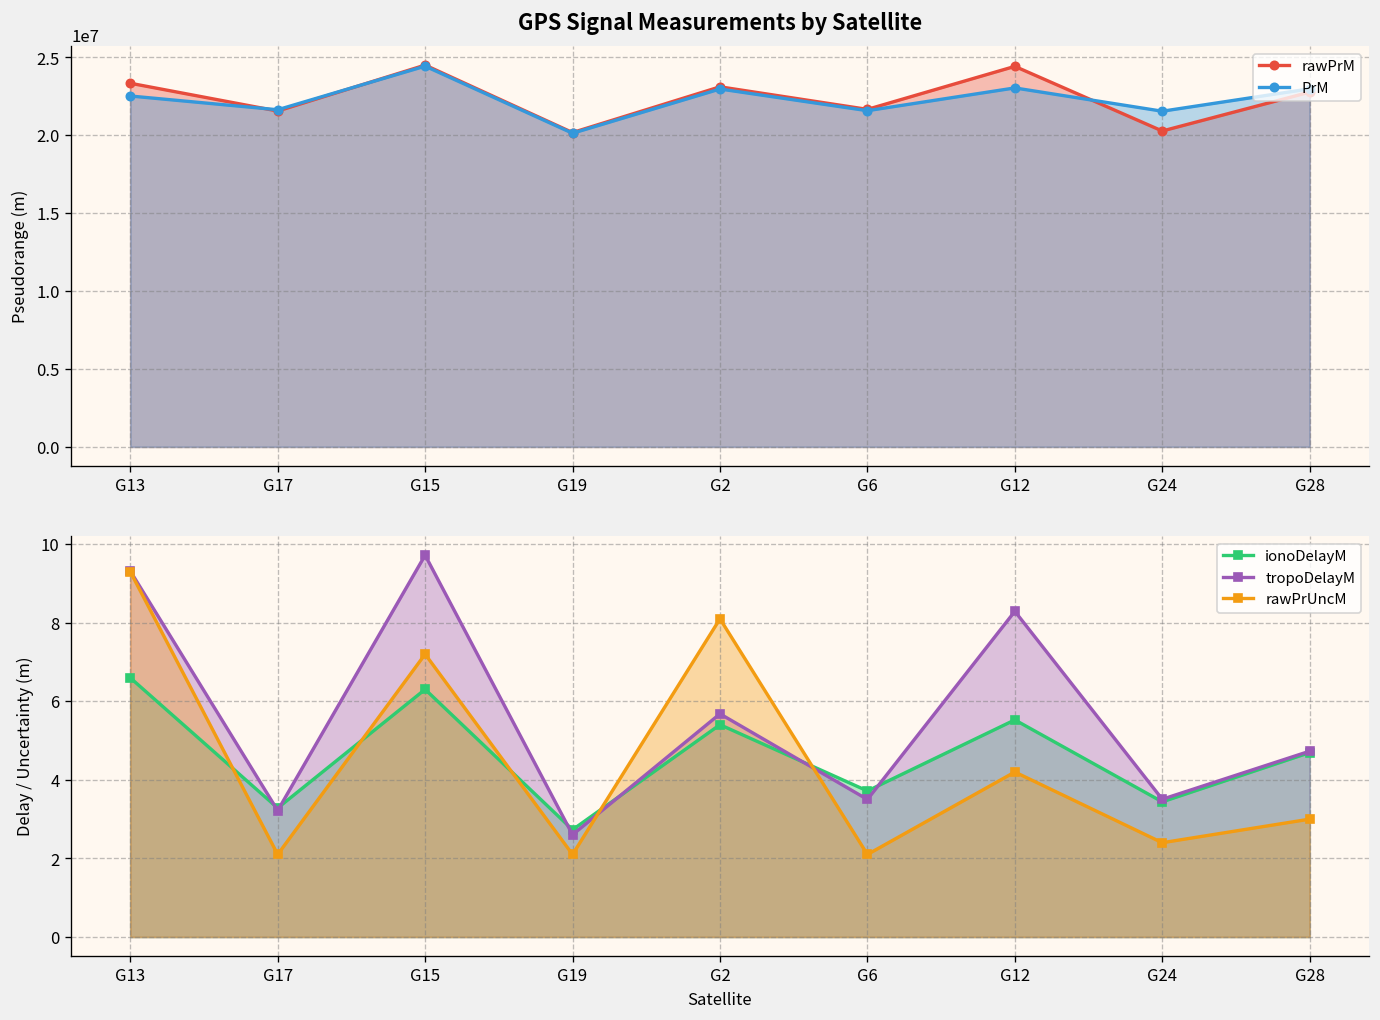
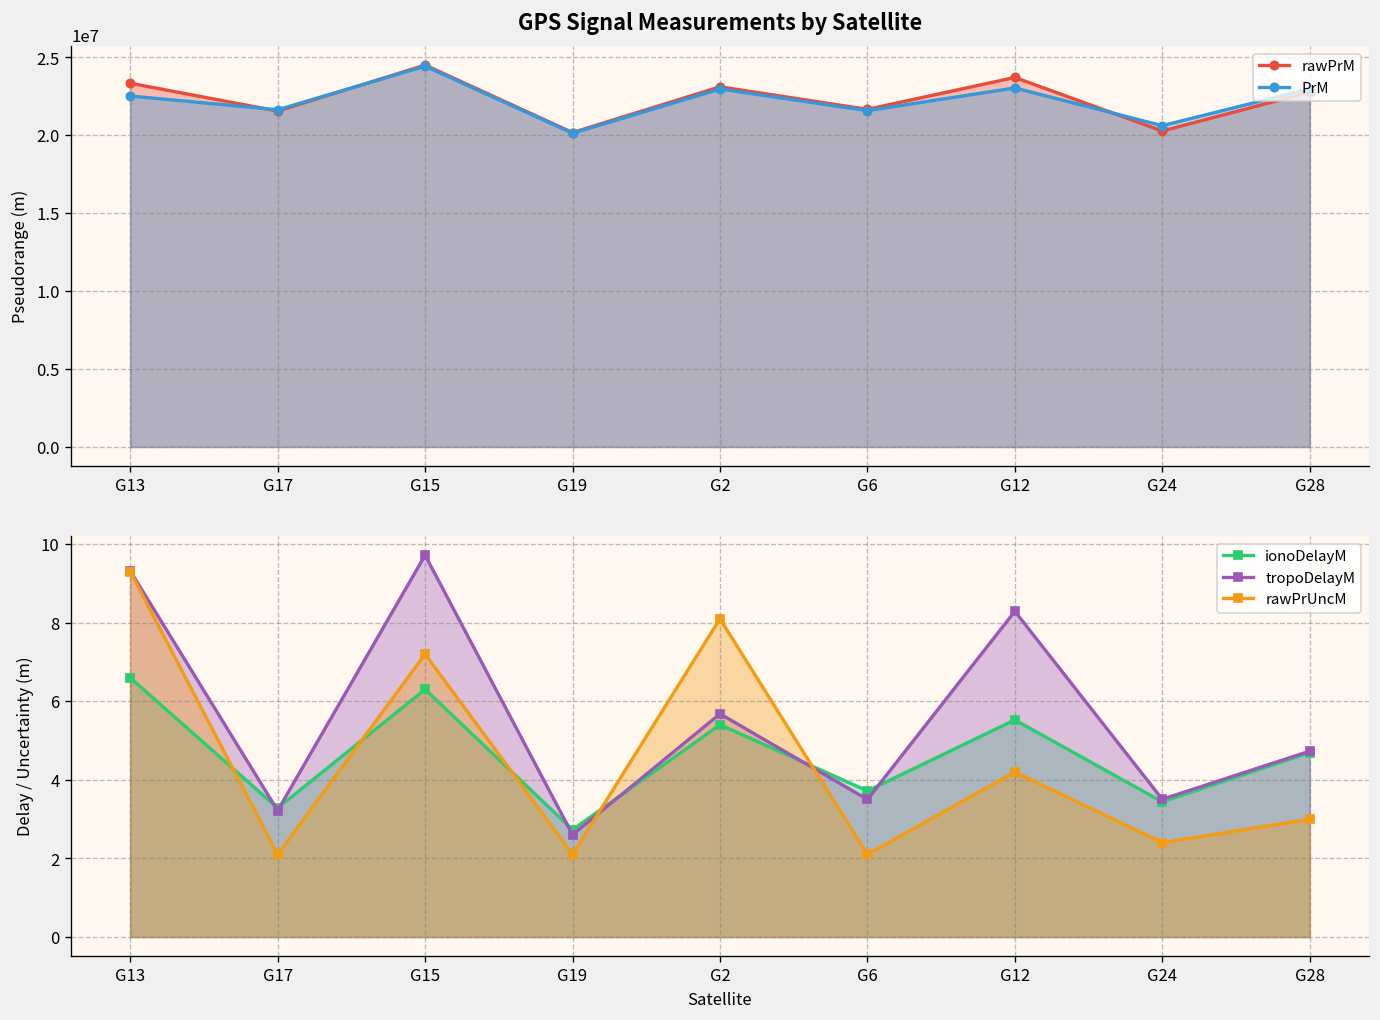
GPS Signal Measurements by Satellite, rawPrM, G12: 24400000 -> 23700000
GPS Signal Measurements by Satellite, PrM, G24: 21500000 -> 20600000
